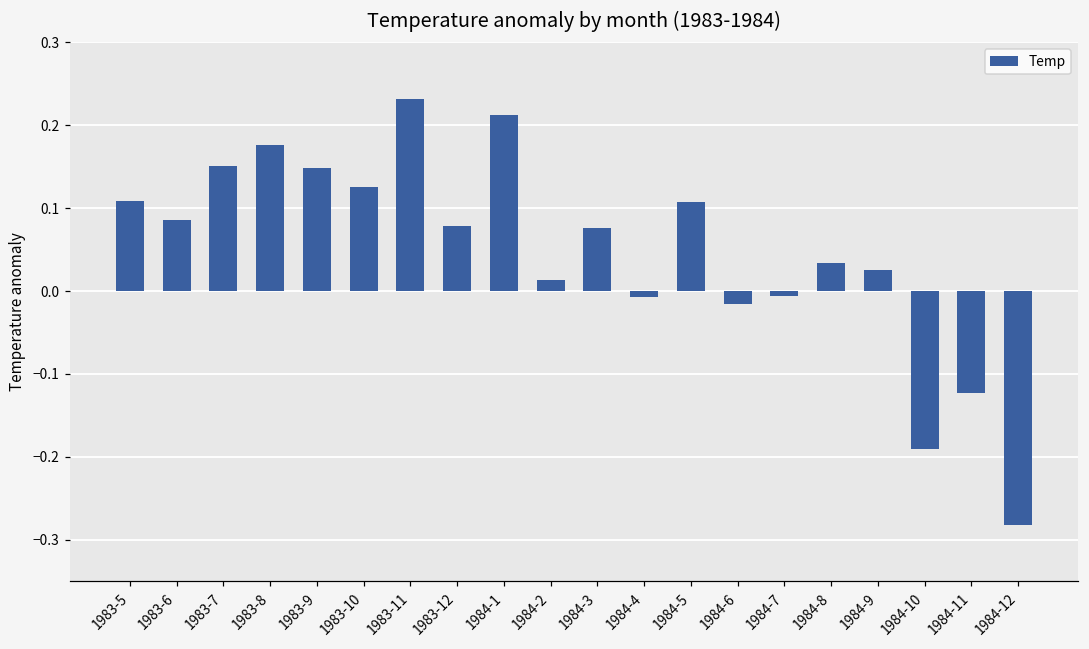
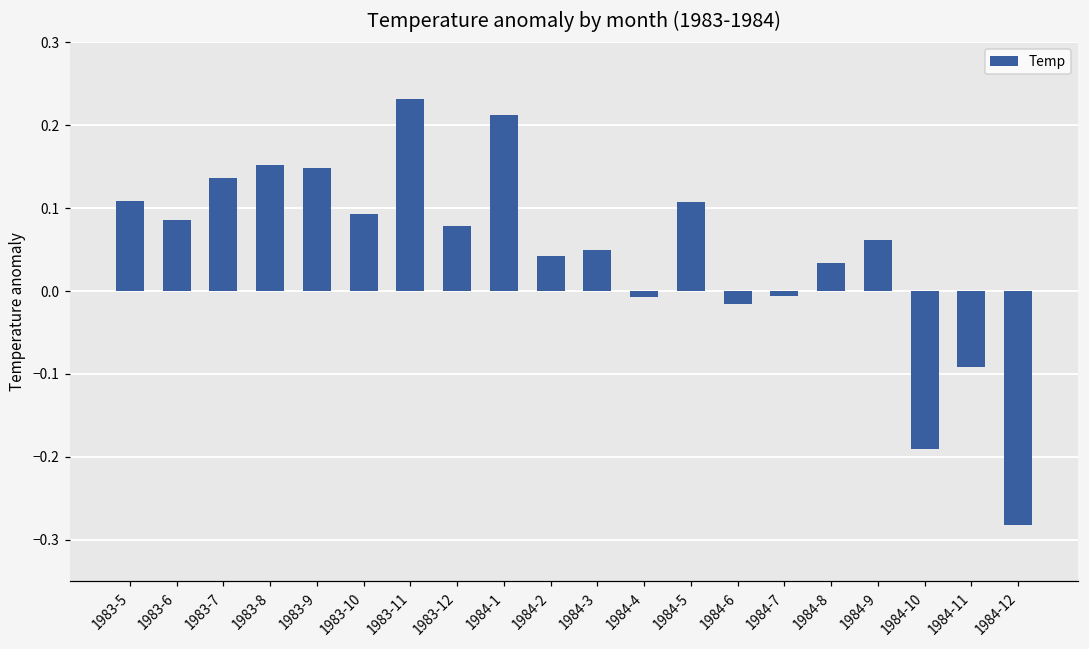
1983-7: 0.15 -> 0.14
1983-8: 0.18 -> 0.15
1983-10: 0.13 -> 0.09
1984-2: 0.01 -> 0.04
1984-3: 0.08 -> 0.05
1984-9: 0.03 -> 0.06
1984-11: -0.12 -> -0.09
